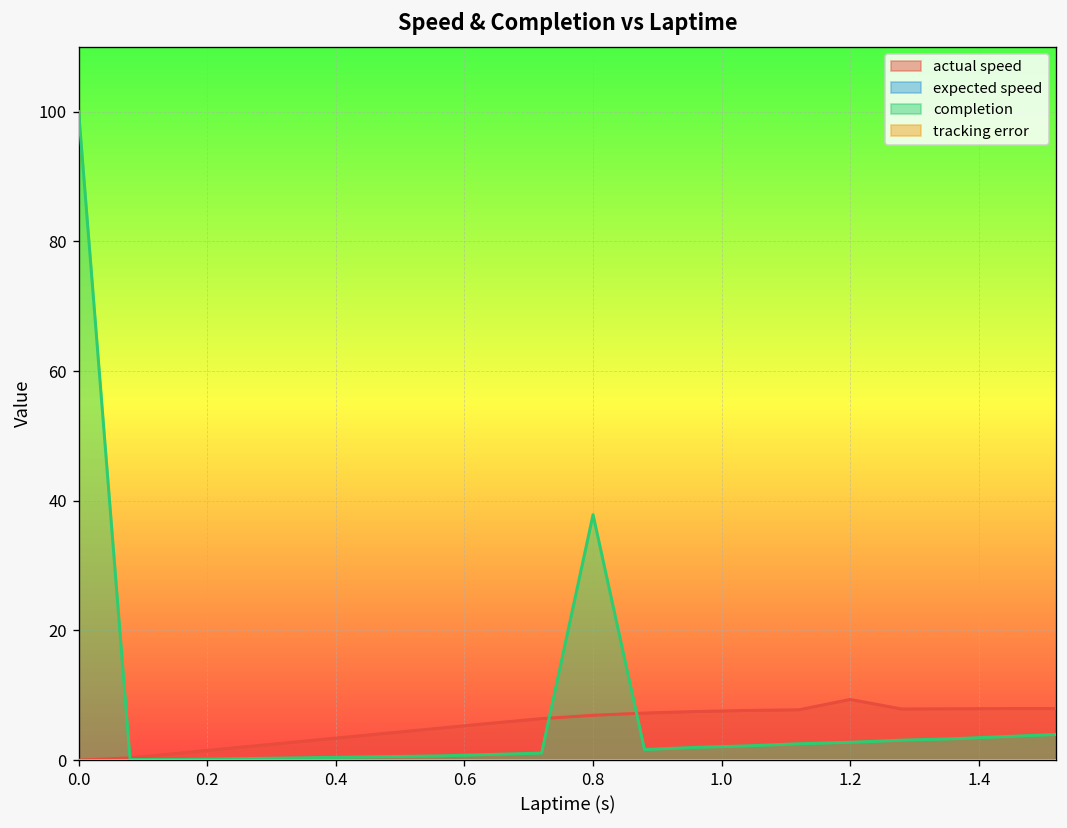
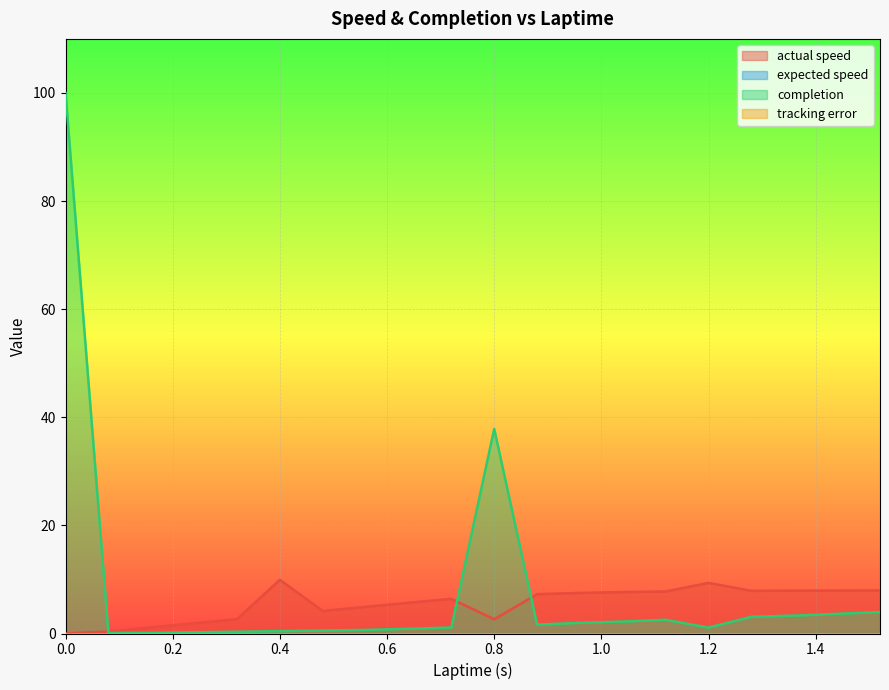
actual speed, 0.4: 3 -> 10
actual speed, 0.8: 7 -> 3
completion, 1.2: 3 -> 1
